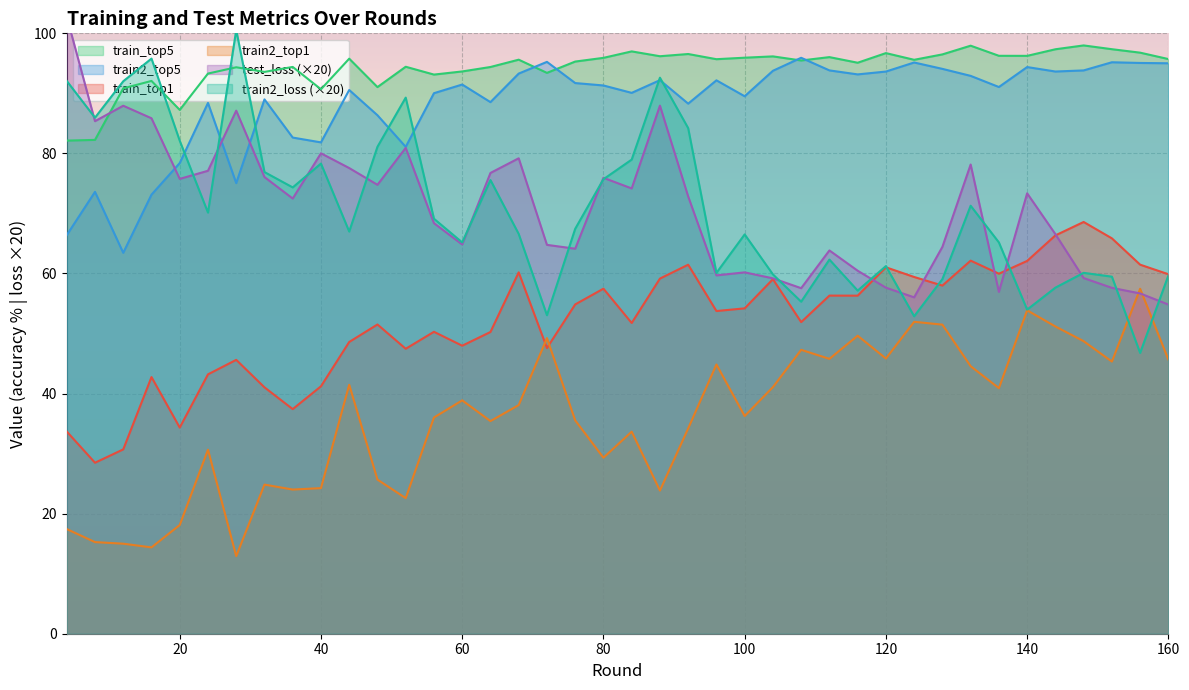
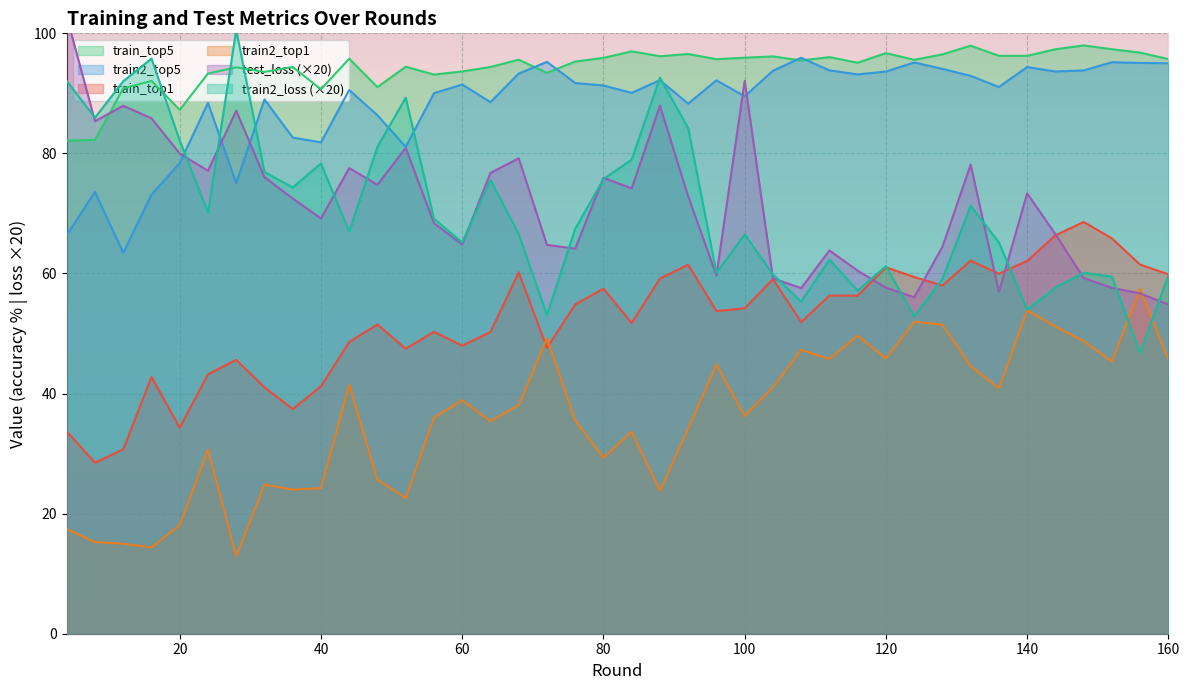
test_loss (×20), 20: 76 -> 80
test_loss (×20), 40: 80 -> 69
test_loss (×20), 100: 60 -> 92
